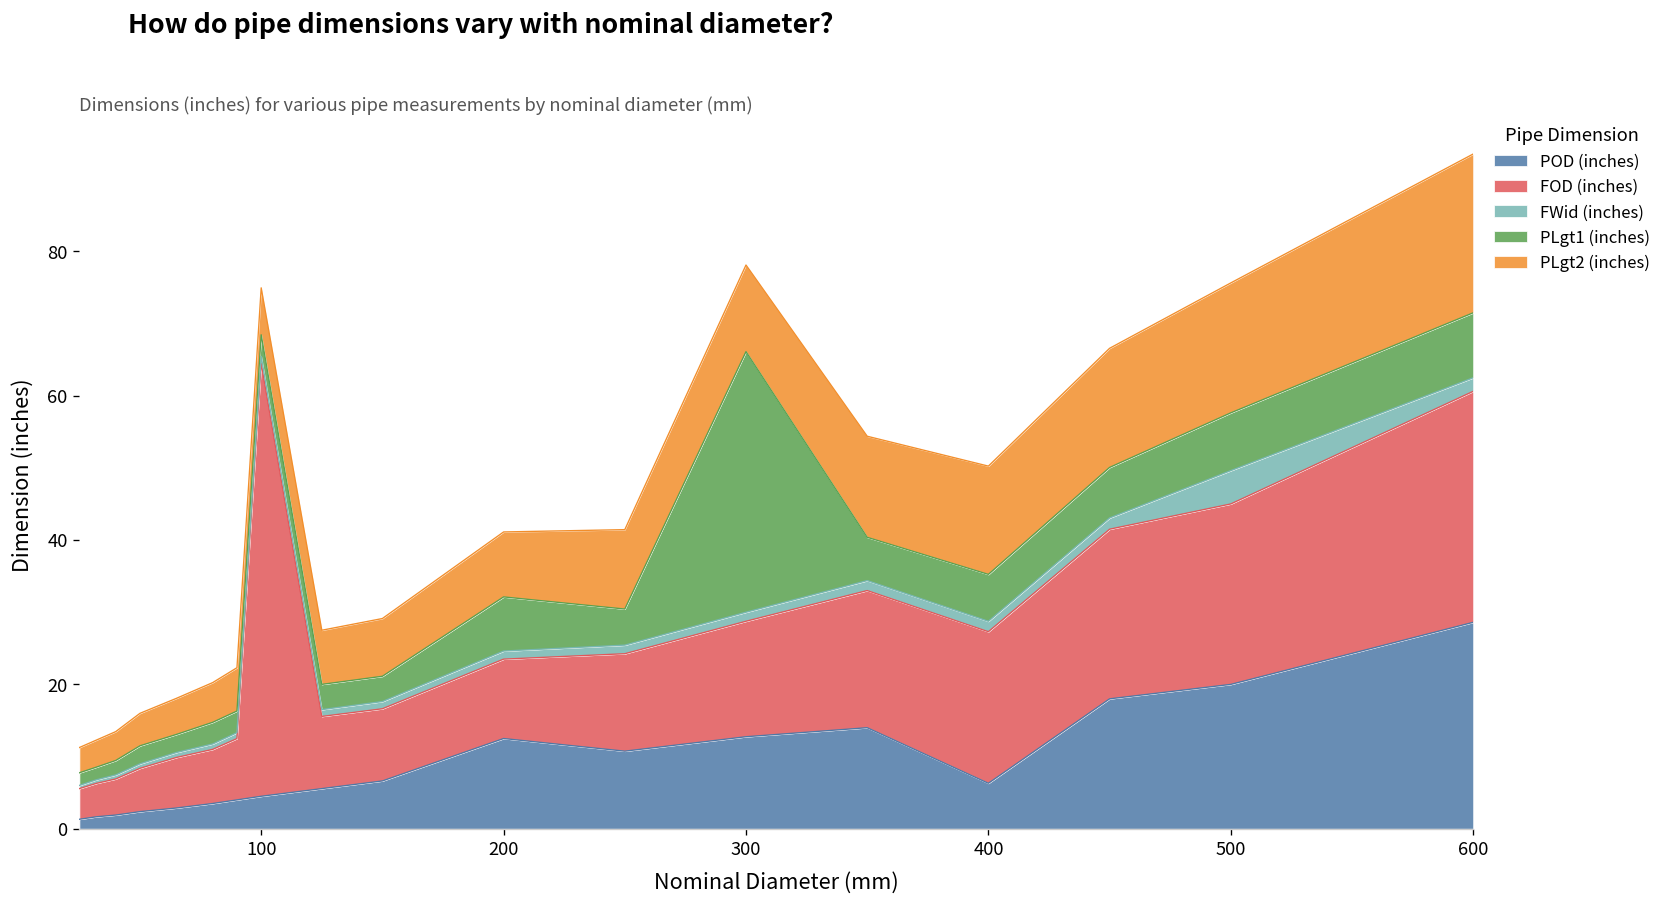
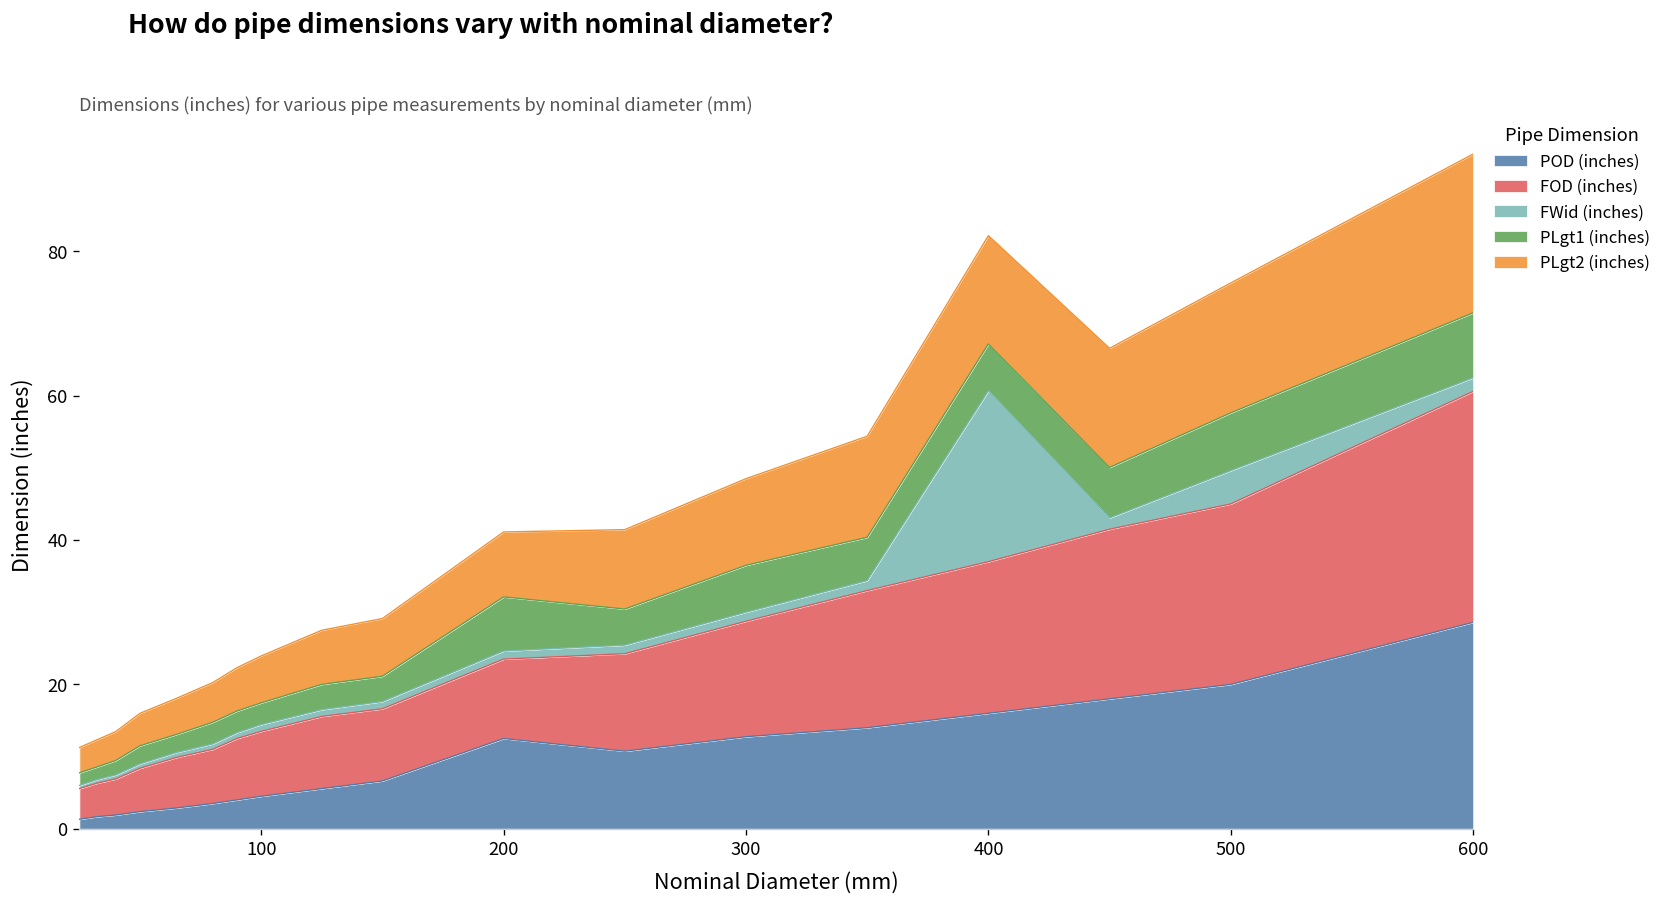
FOD (inches), 100: 60 -> 9
PLgt1 (inches), 300: 36 -> 7
POD (inches), 400: 6 -> 16
FWid (inches), 400: 1 -> 24
